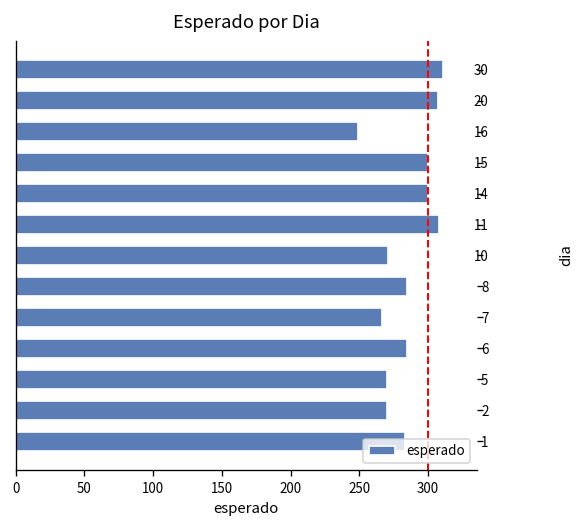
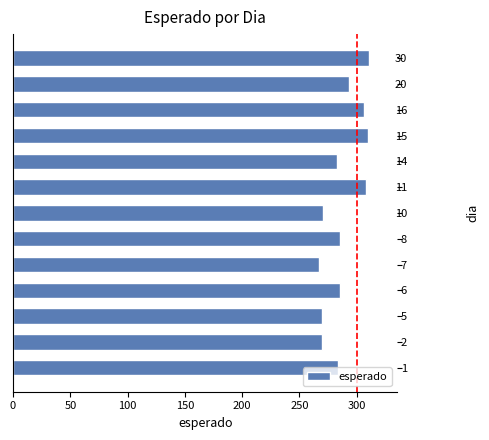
20: 308 -> 294
16: 249 -> 306
15: 300 -> 310
14: 300 -> 283
